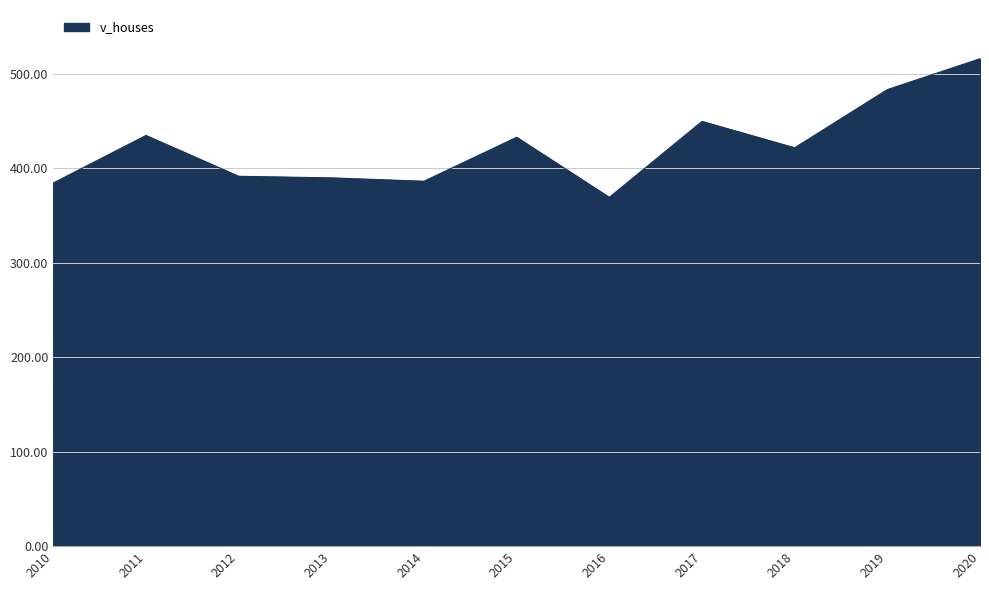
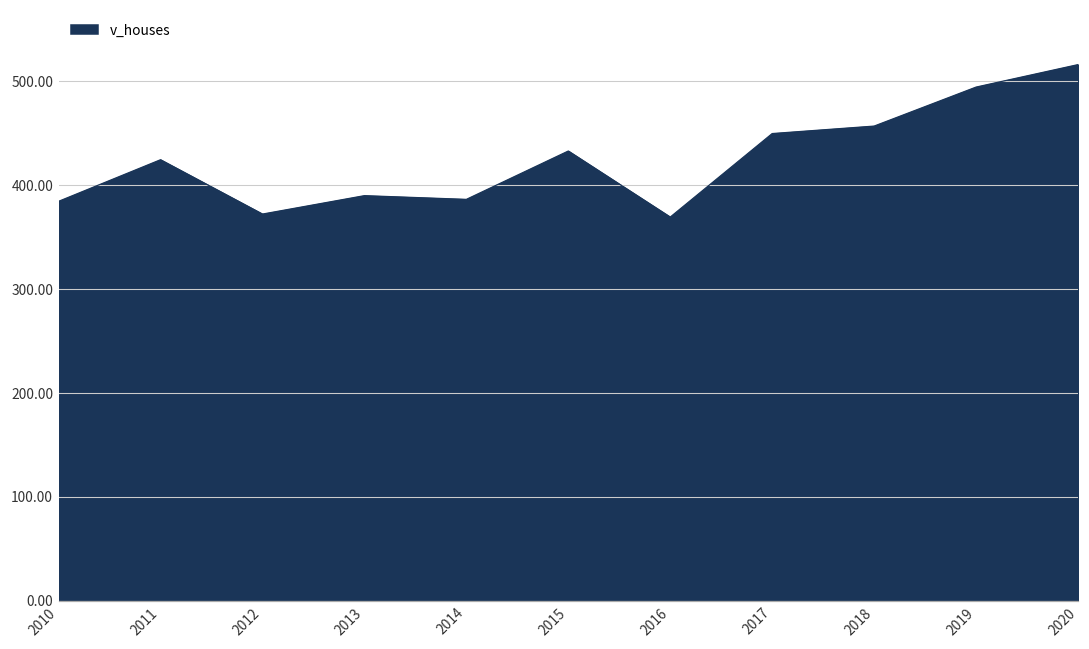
2011: 430 -> 420
2012: 390 -> 370
2018: 420 -> 460
2019: 480 -> 490
